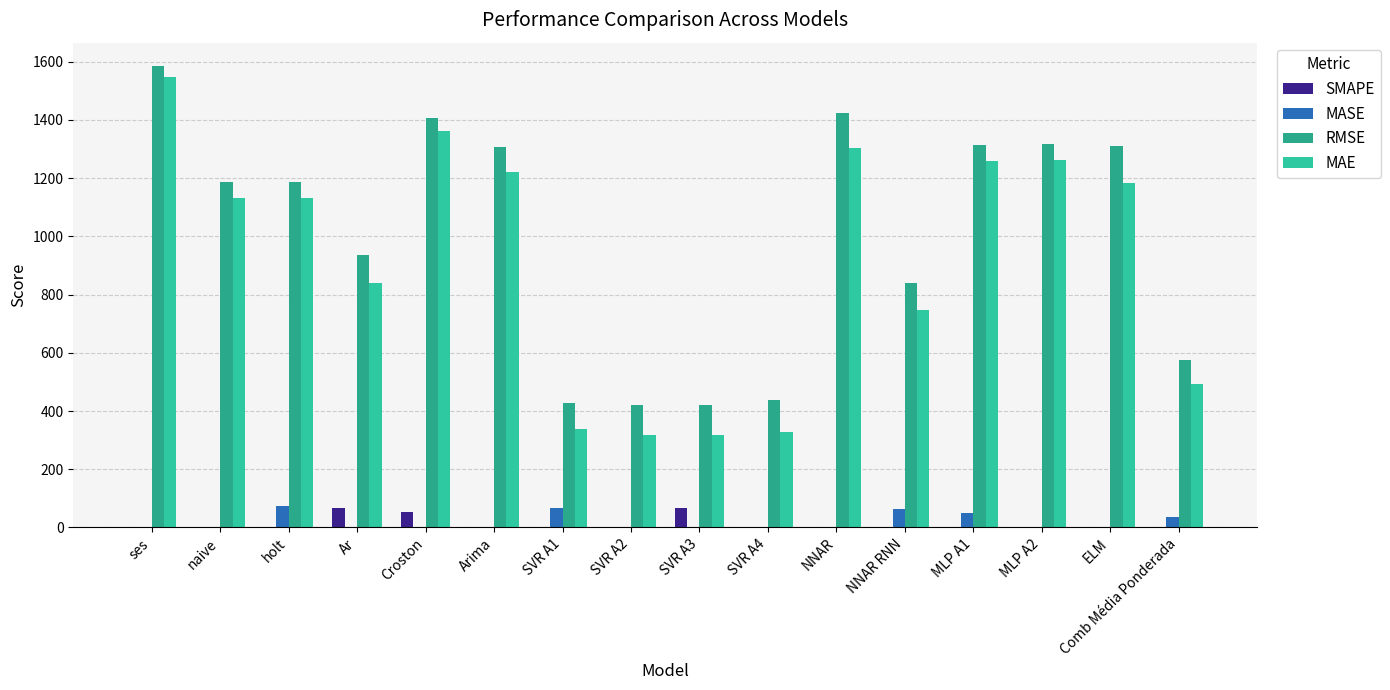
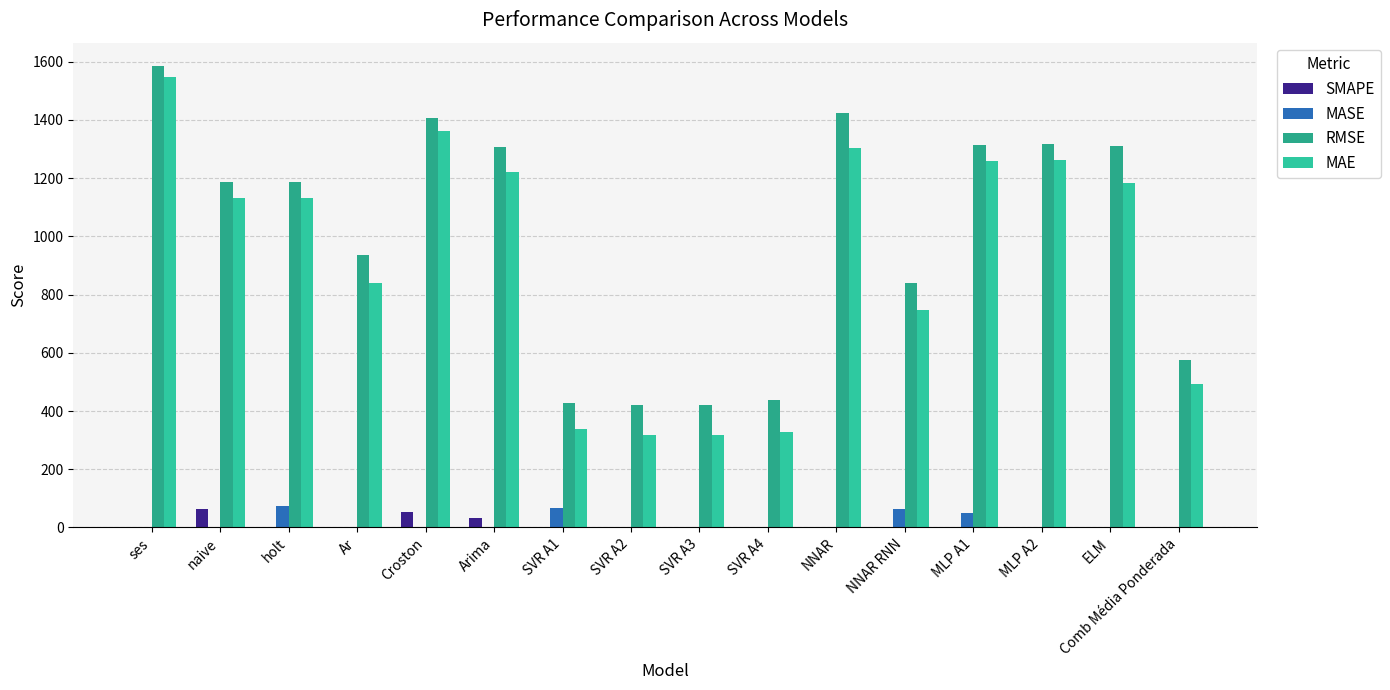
SMAPE, naive: 0 -> 60
SMAPE, Ar: 70 -> 0
SMAPE, Arima: 0 -> 30
SMAPE, SVR A3: 70 -> 0
MASE, Comb Média Ponderada: 30 -> 0
